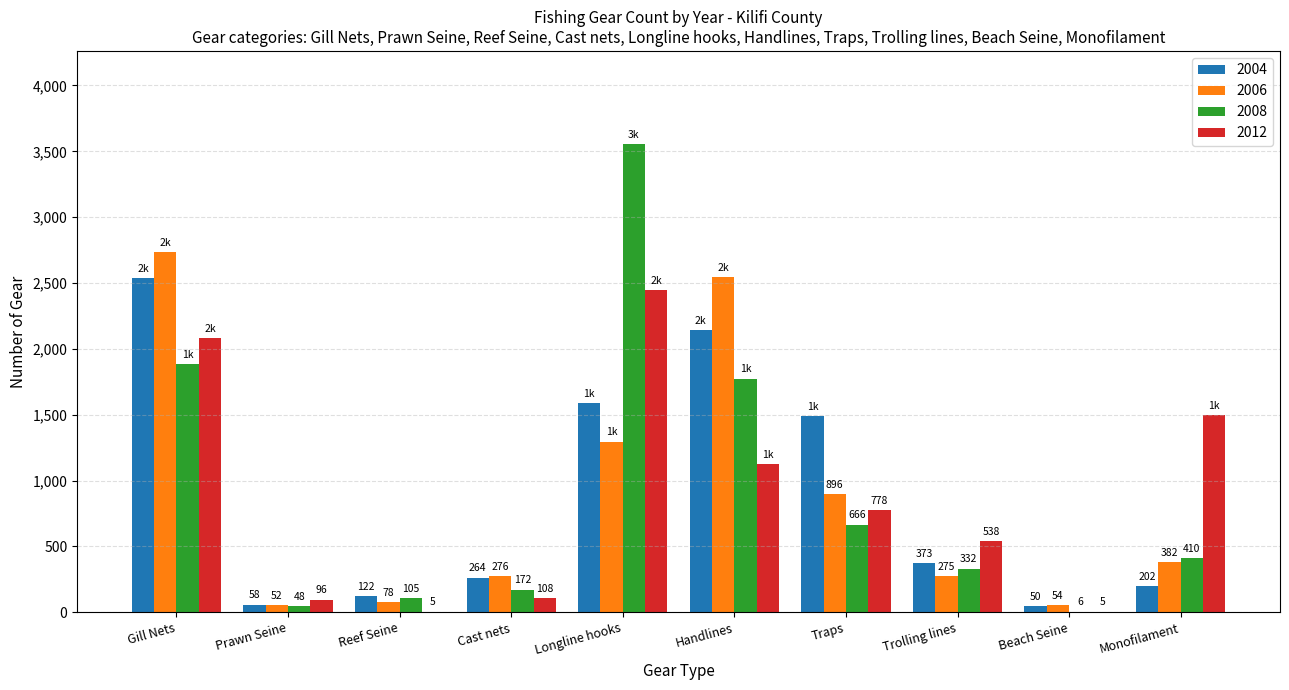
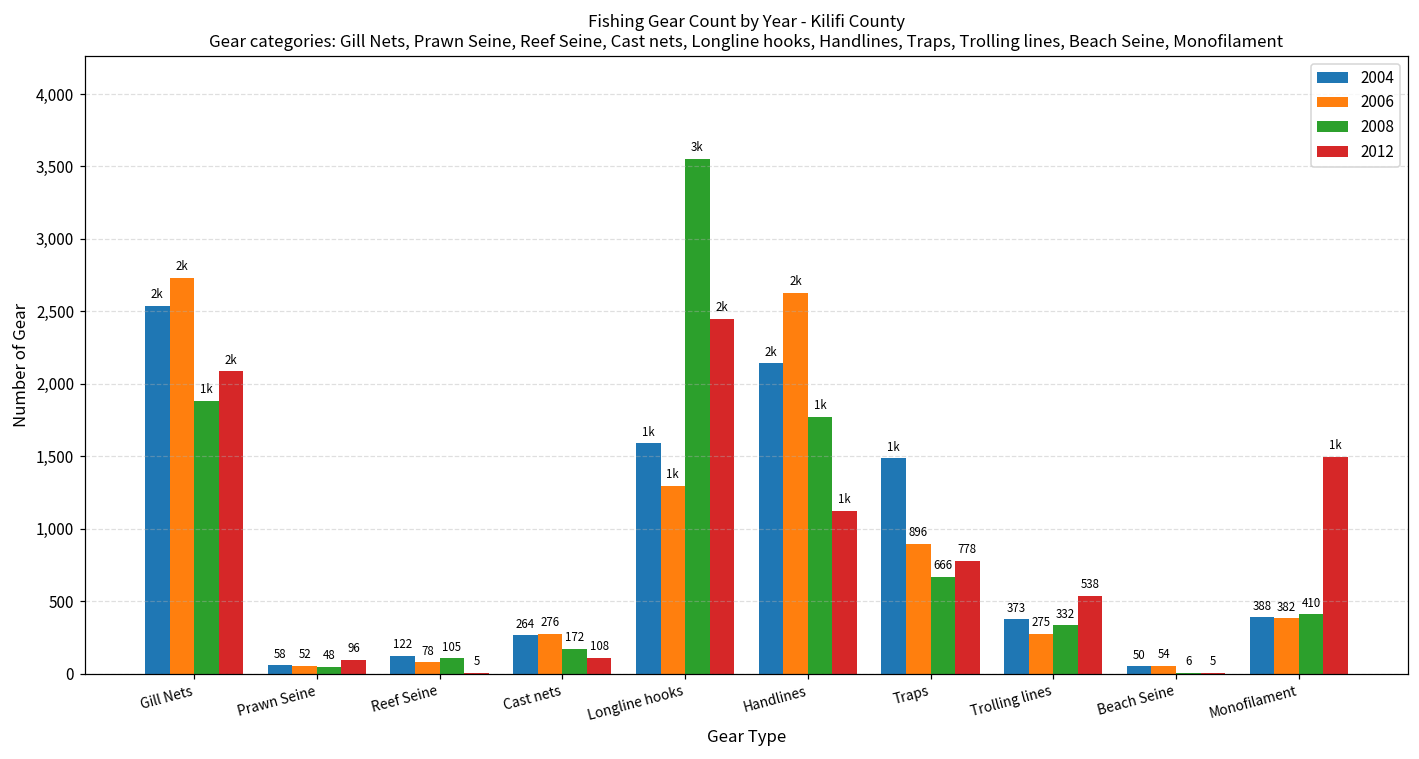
2006, Handlines: 2,550 -> 2,630
2004, Monofilament: 202 -> 388
